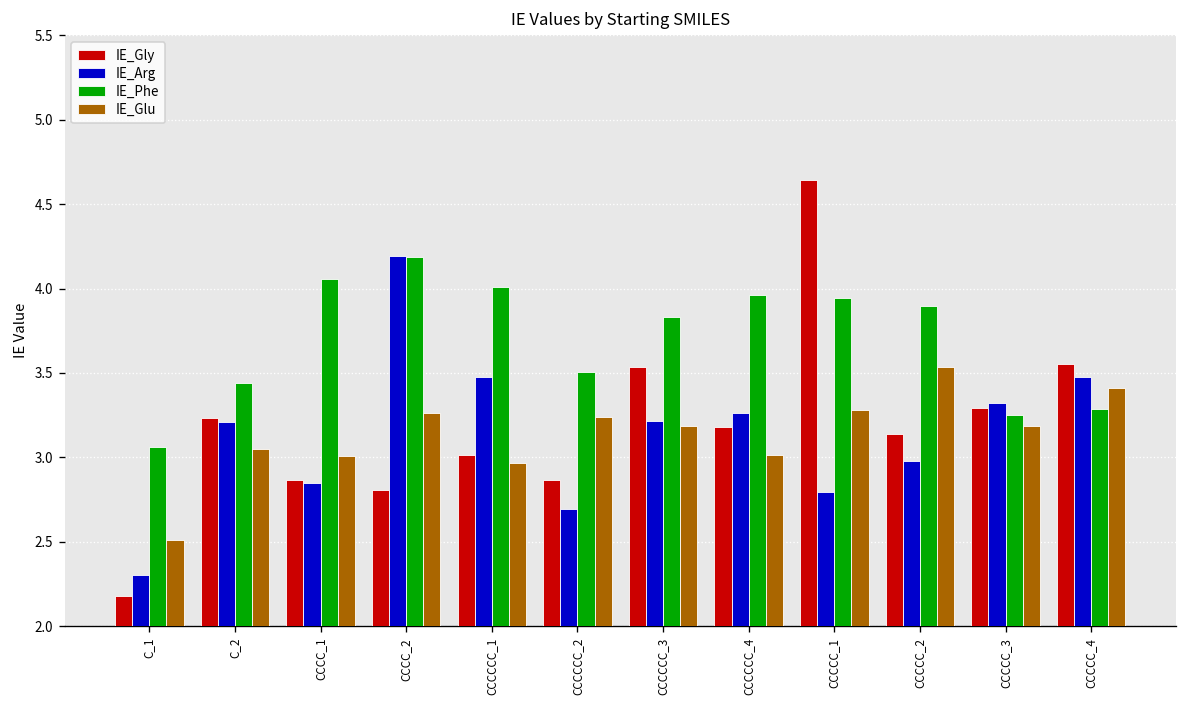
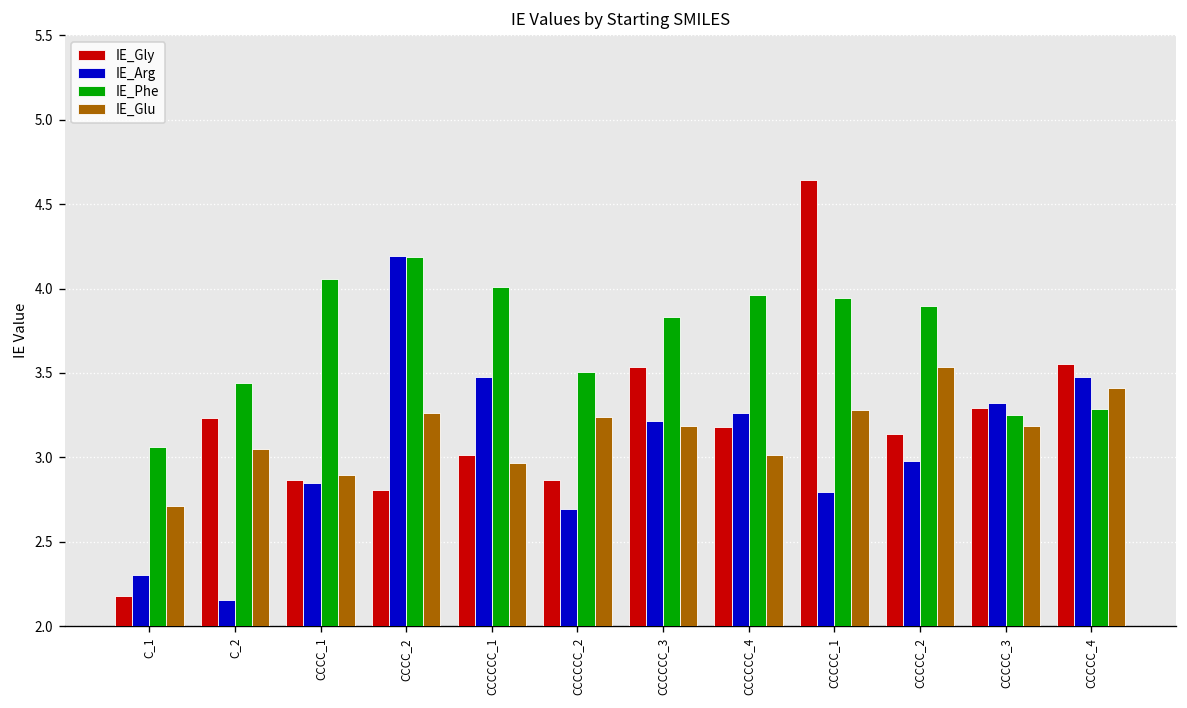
IE_Glu, C_1: 2.51 -> 2.71
IE_Arg, C_2: 3.21 -> 2.15
IE_Glu, CCCC_1: 3.01 -> 2.89
